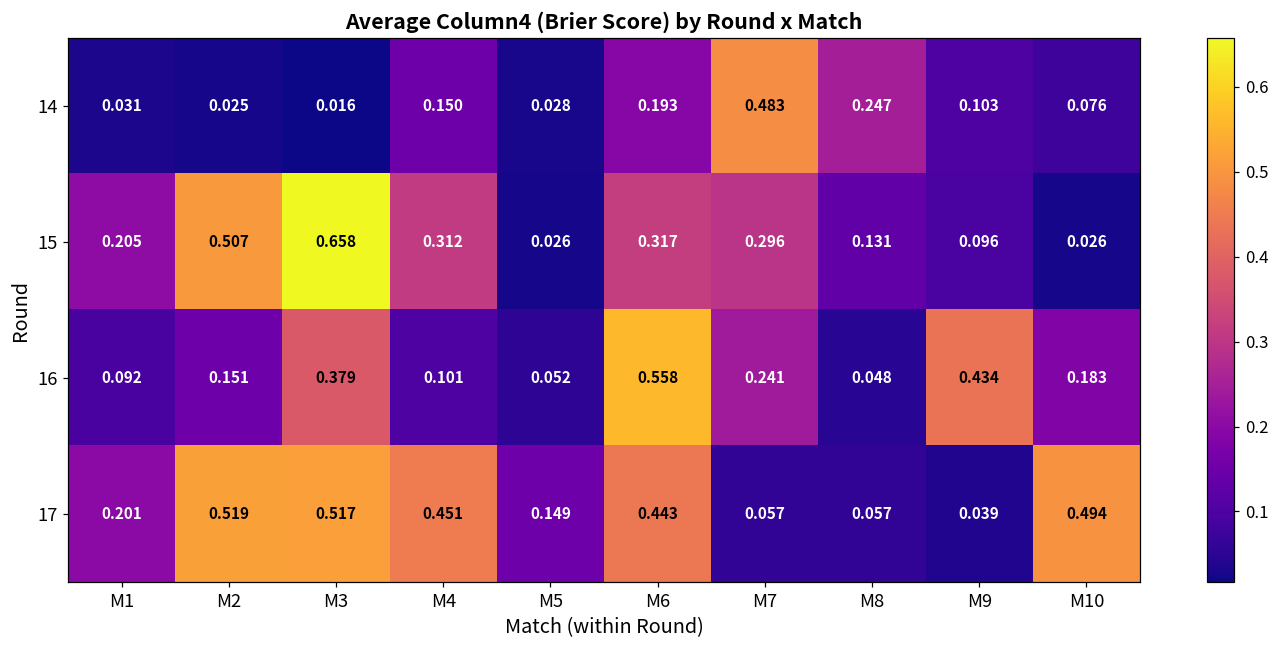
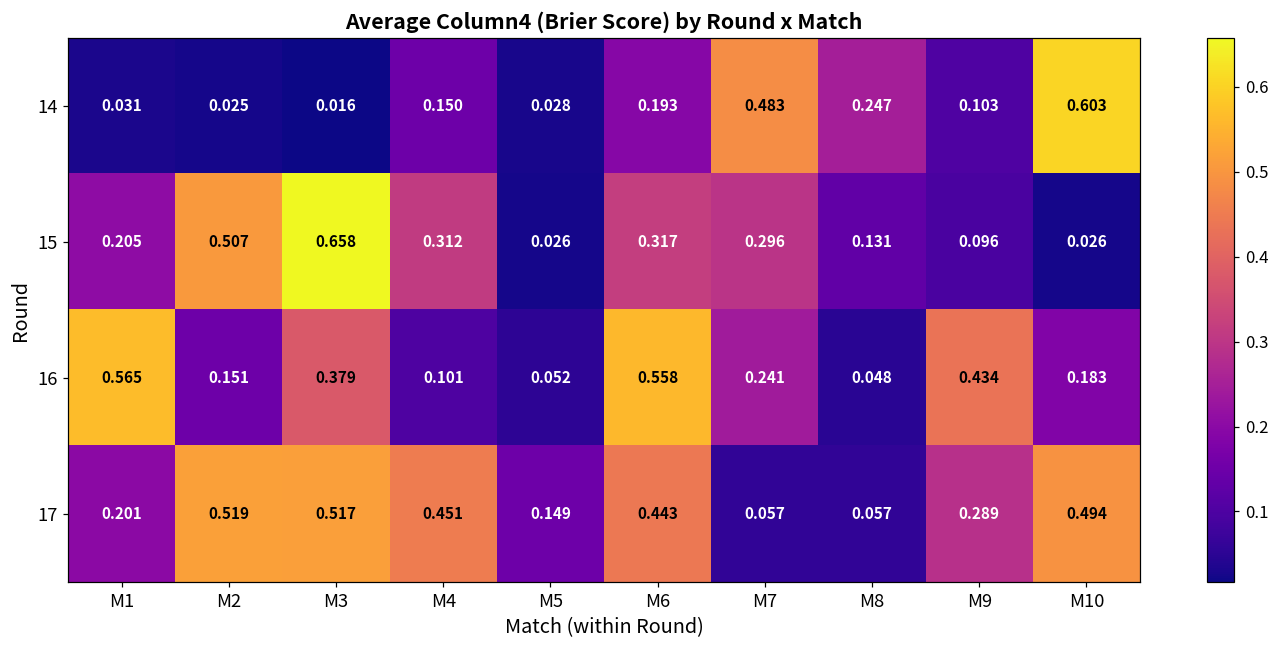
14, M10: 0.076 -> 0.603
16, M1: 0.092 -> 0.565
17, M9: 0.039 -> 0.289
